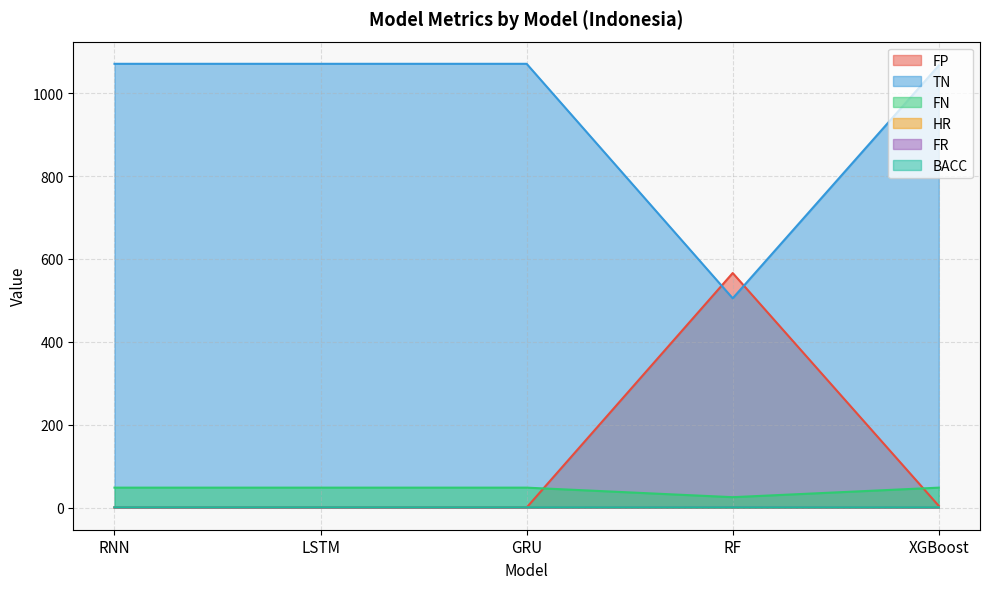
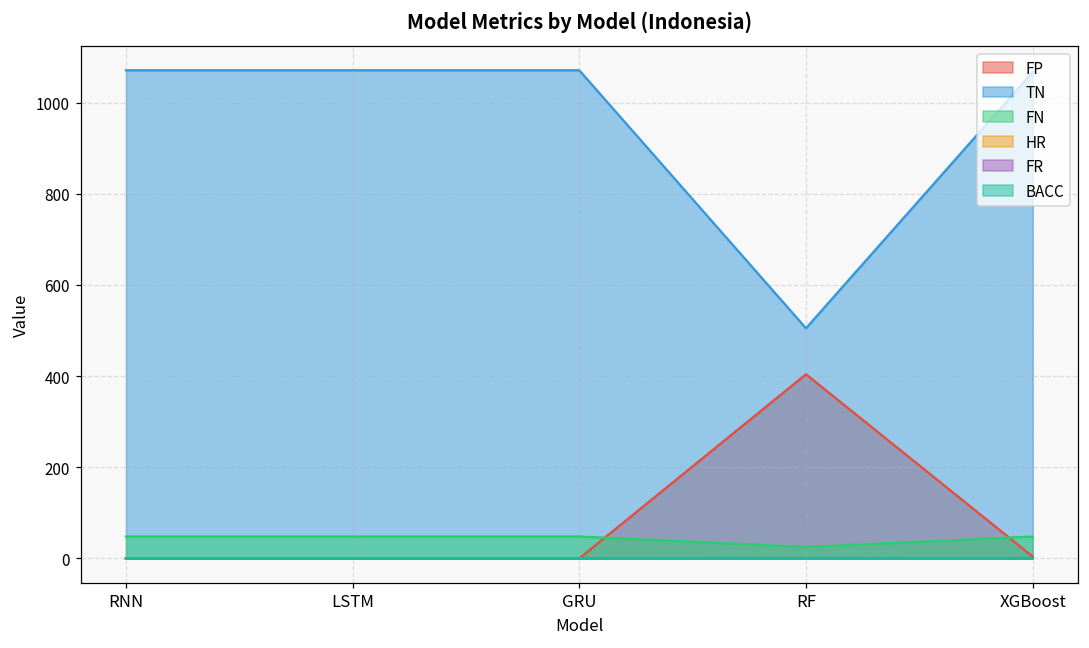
FP, RF: 570 -> 400
